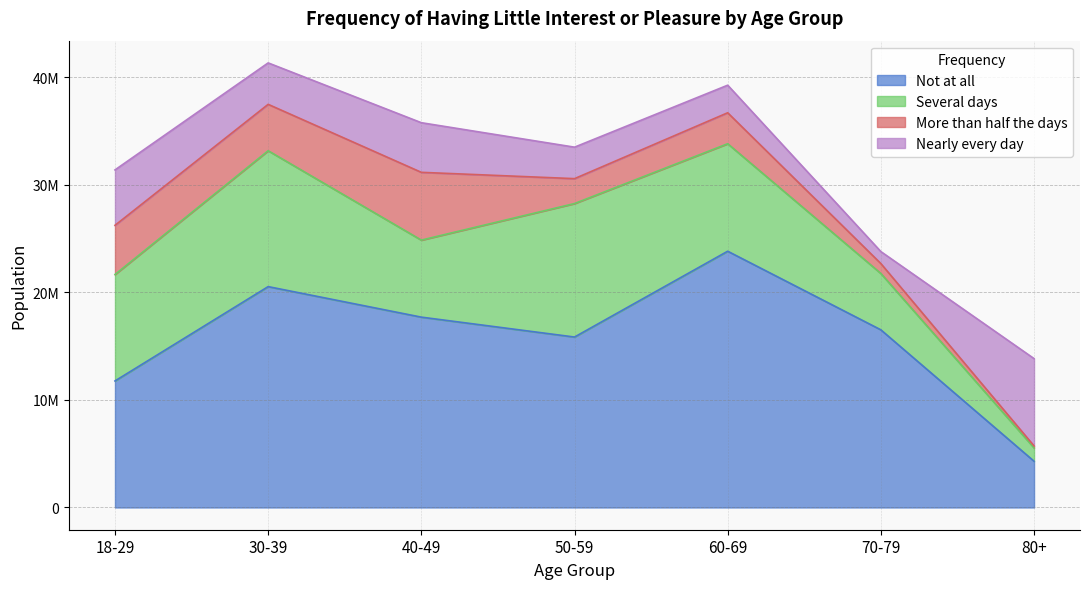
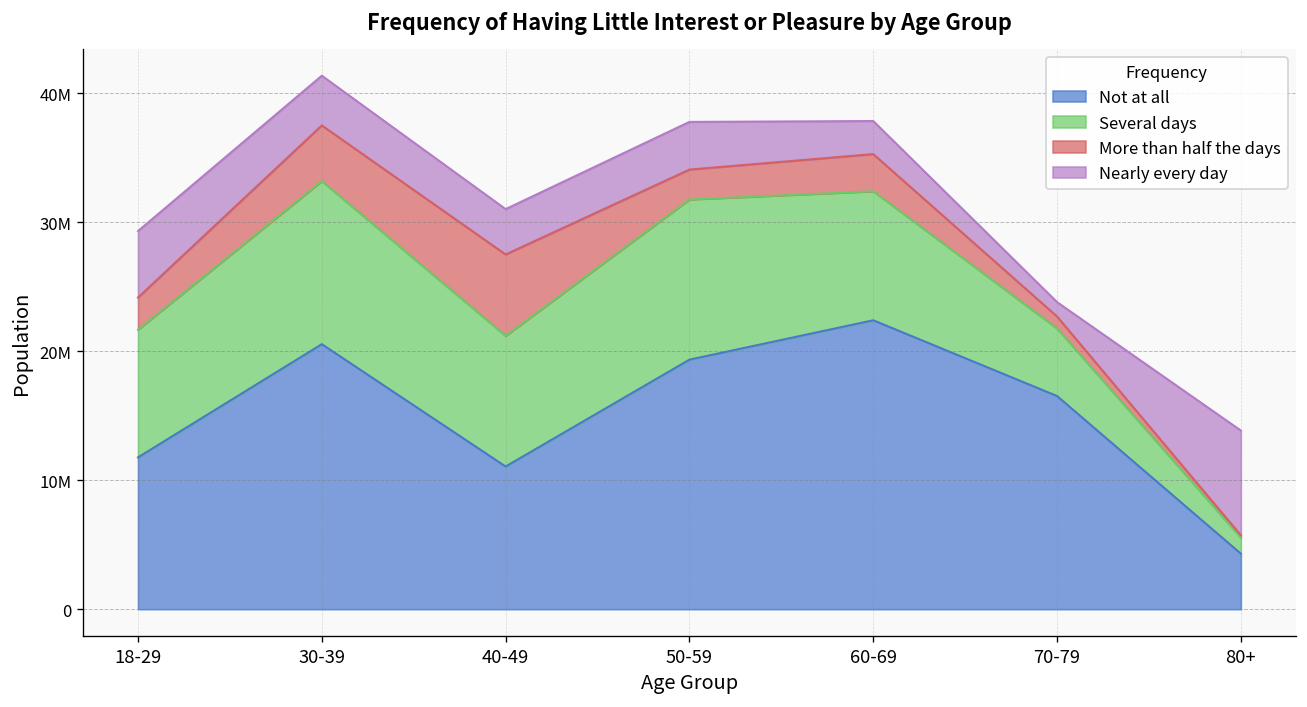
More than half the days, 18-29: 4600000 -> 2500000
Not at all, 40-49: 17700000 -> 11100000
Several days, 40-49: 7200000 -> 10100000
Nearly every day, 40-49: 4600000 -> 3500000
Not at all, 50-59: 15900000 -> 19300000
Nearly every day, 50-59: 2900000 -> 3700000
Not at all, 60-69: 23800000 -> 22400000
